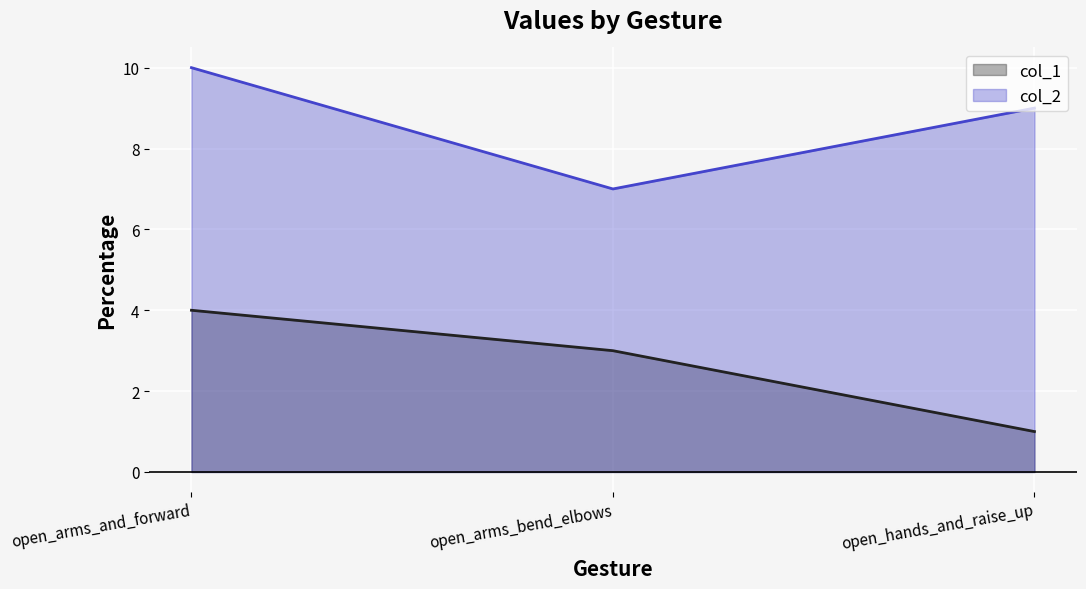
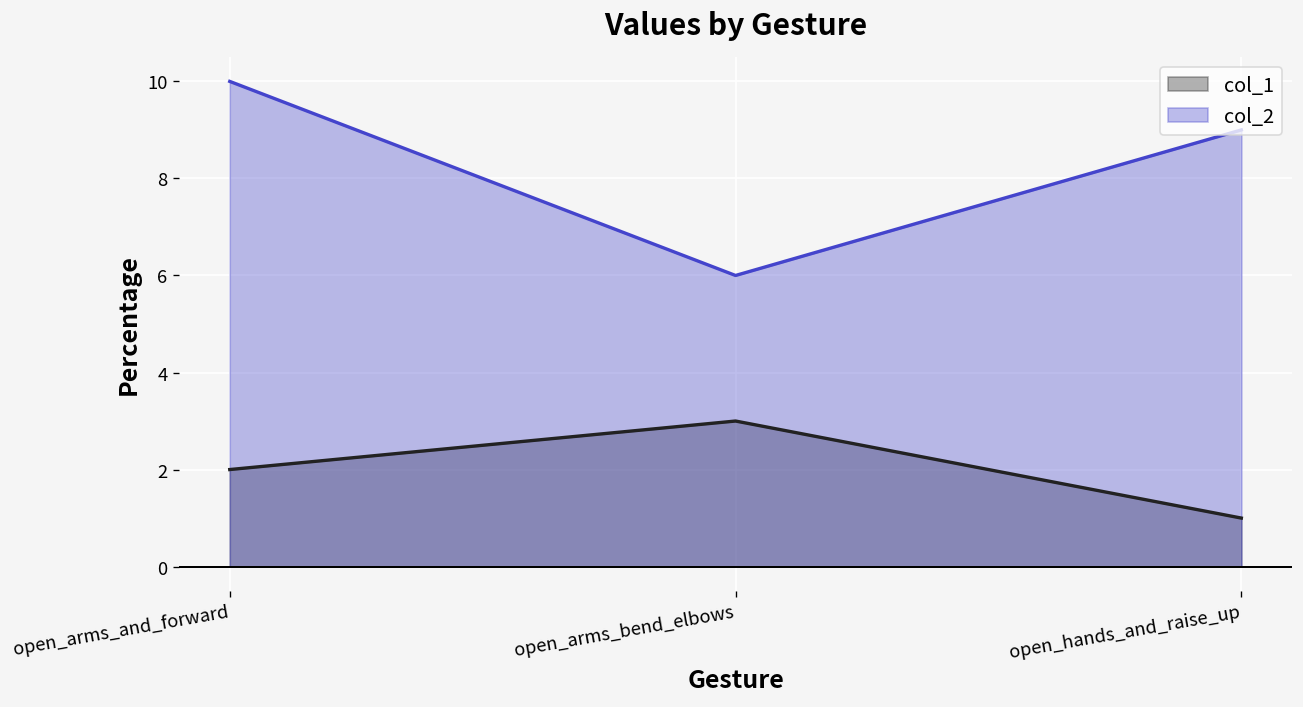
col_1, open_arms_and_forward: 4 -> 2
col_2, open_arms_bend_elbows: 7 -> 6
